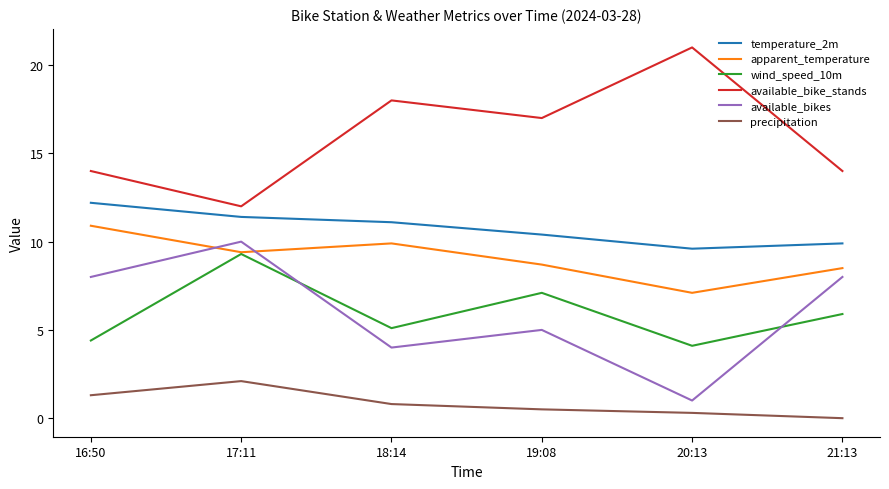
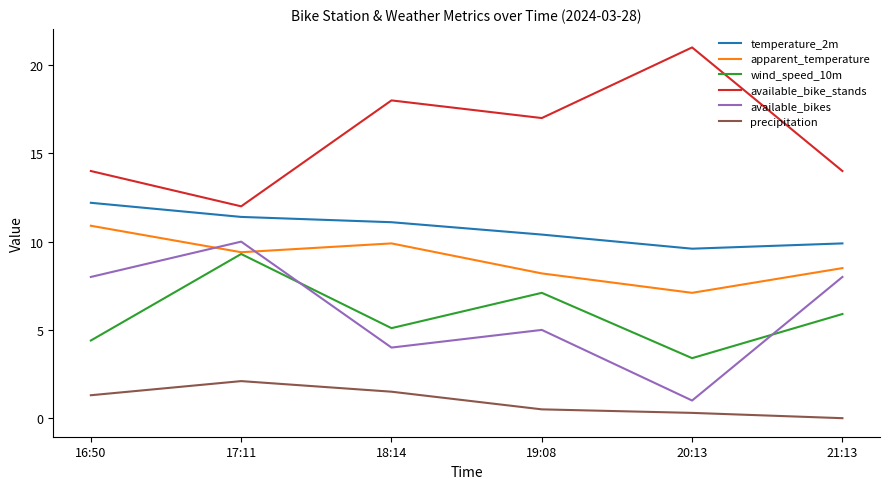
precipitation, 18:14: 0.8 -> 1.5
apparent_temperature, 19:08: 8.7 -> 8.2
wind_speed_10m, 20:13: 4.1 -> 3.4
